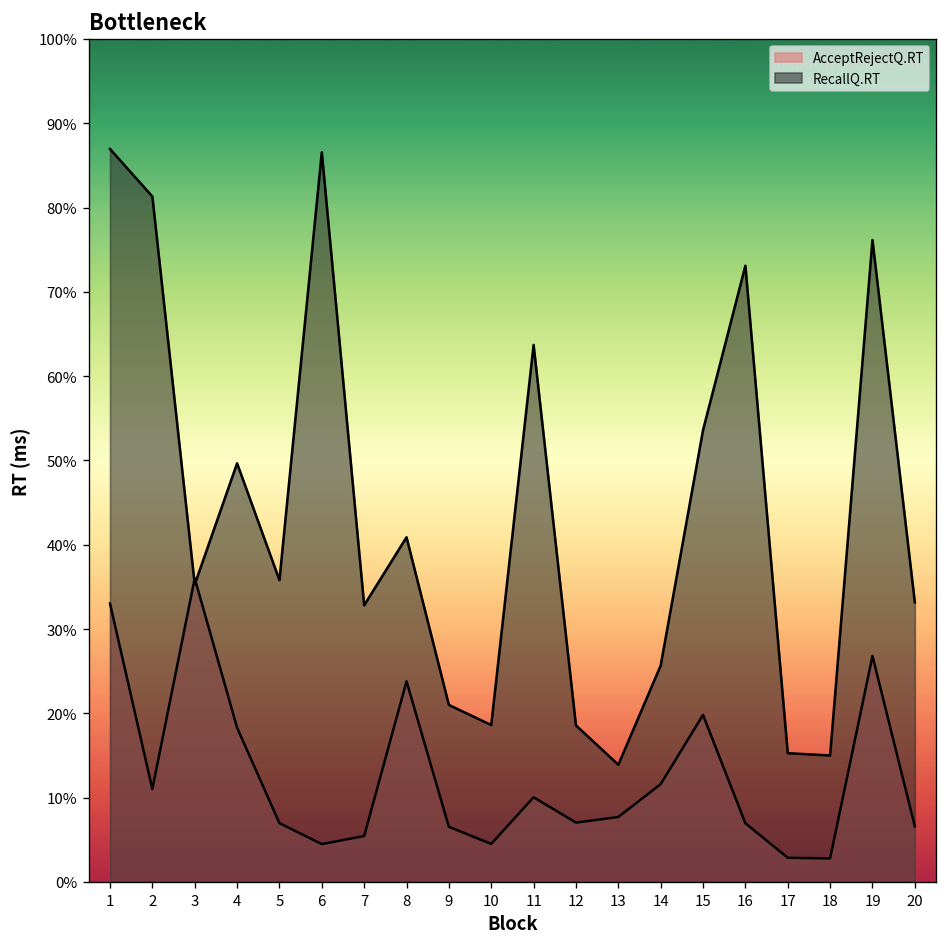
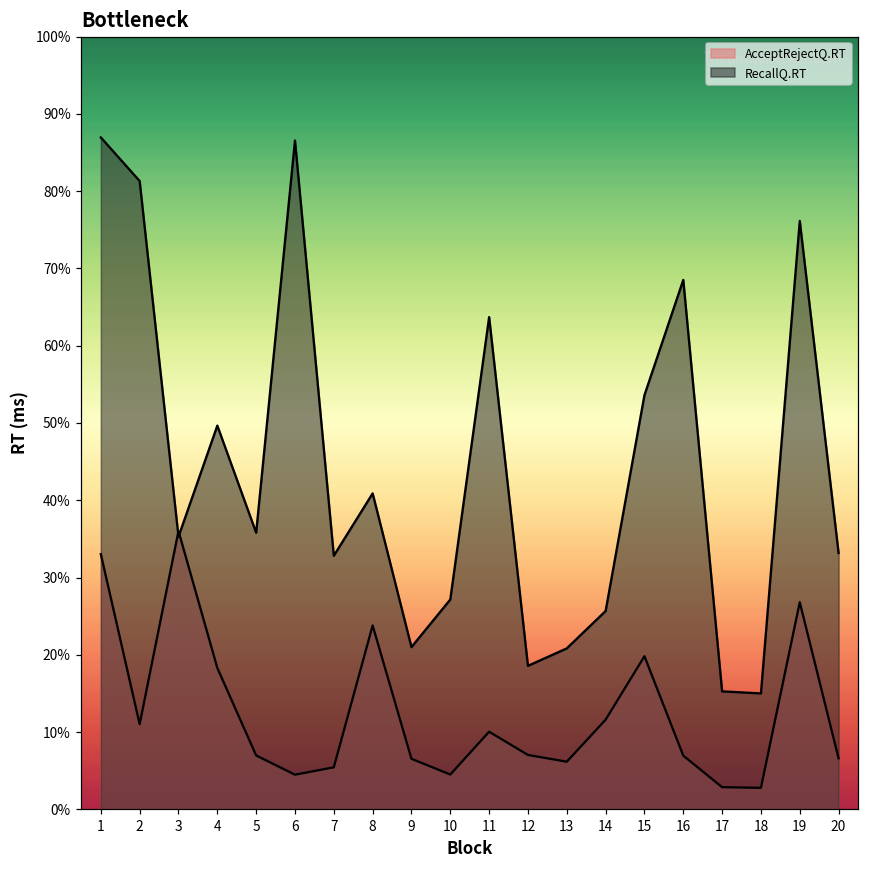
RecallQ.RT, 10: 19% -> 27%
AcceptRejectQ.RT, 13: 8% -> 6%
RecallQ.RT, 13: 14% -> 21%
RecallQ.RT, 16: 73% -> 69%
